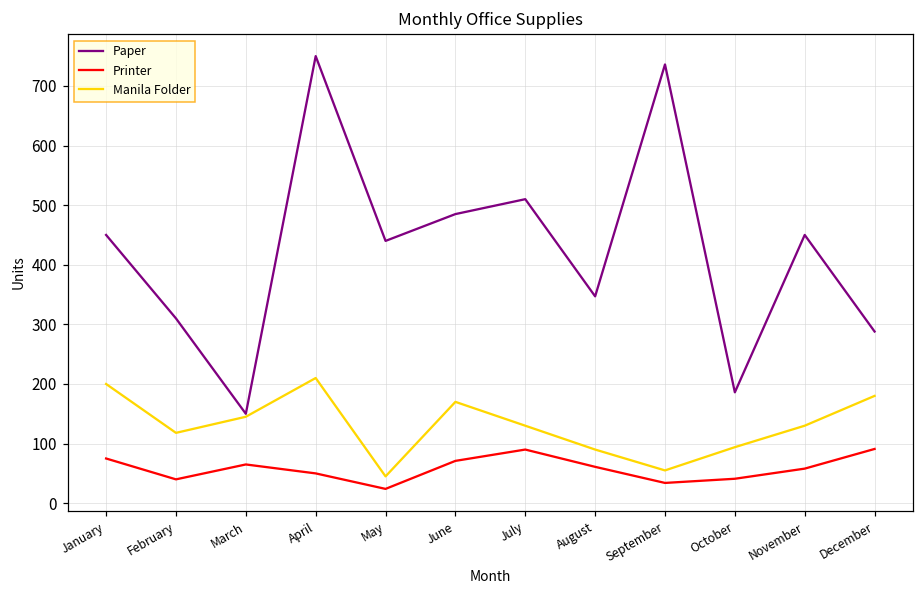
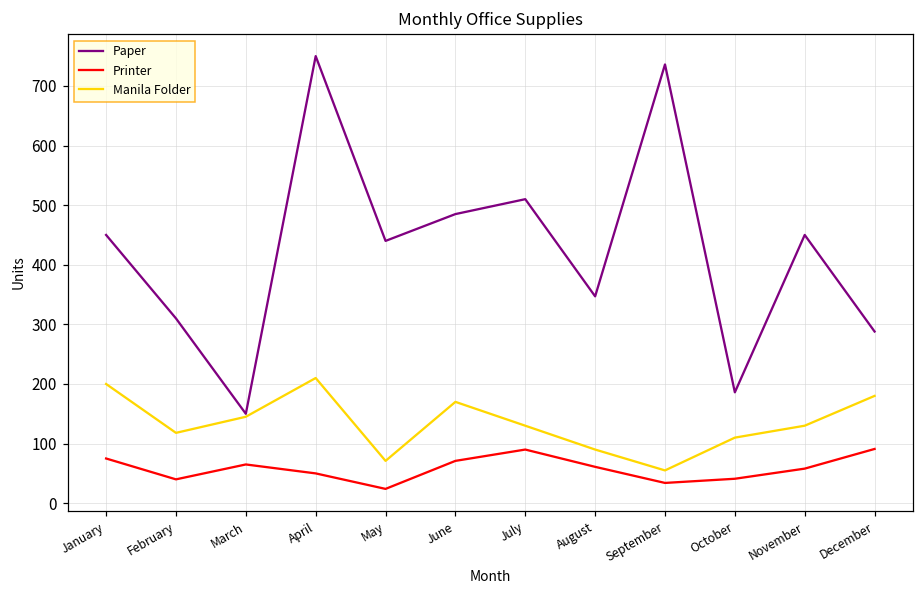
Manila Folder, May: 50 -> 70
Manila Folder, October: 90 -> 110
